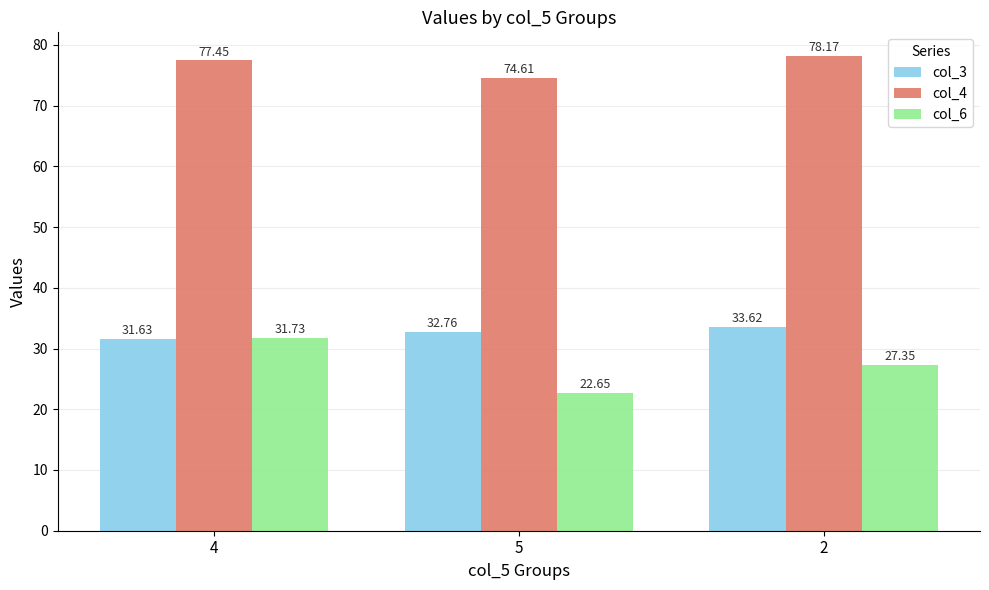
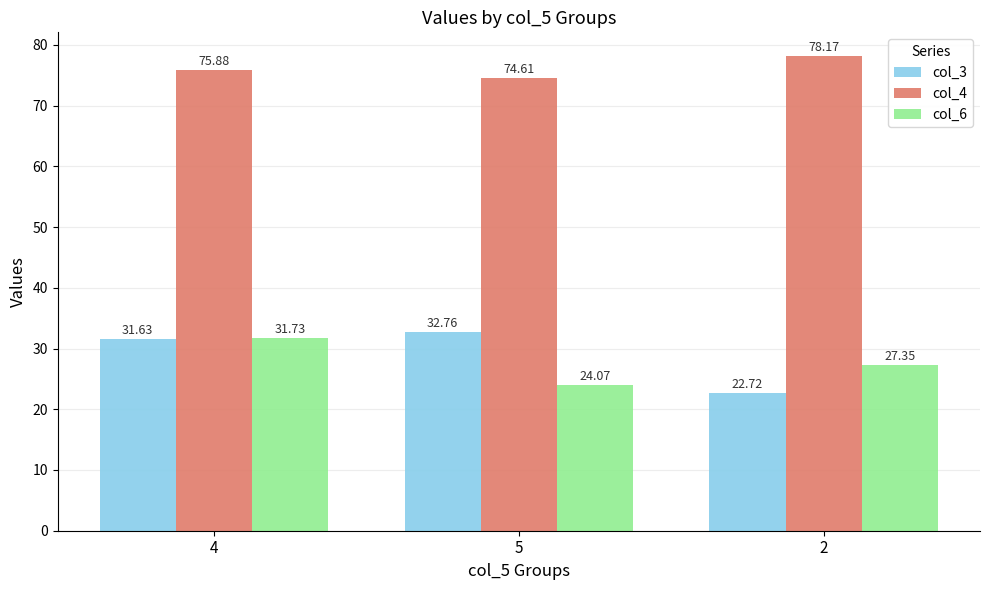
col_4, 4: 77.45 -> 75.88
col_6, 5: 22.65 -> 24.07
col_3, 2: 33.62 -> 22.72
